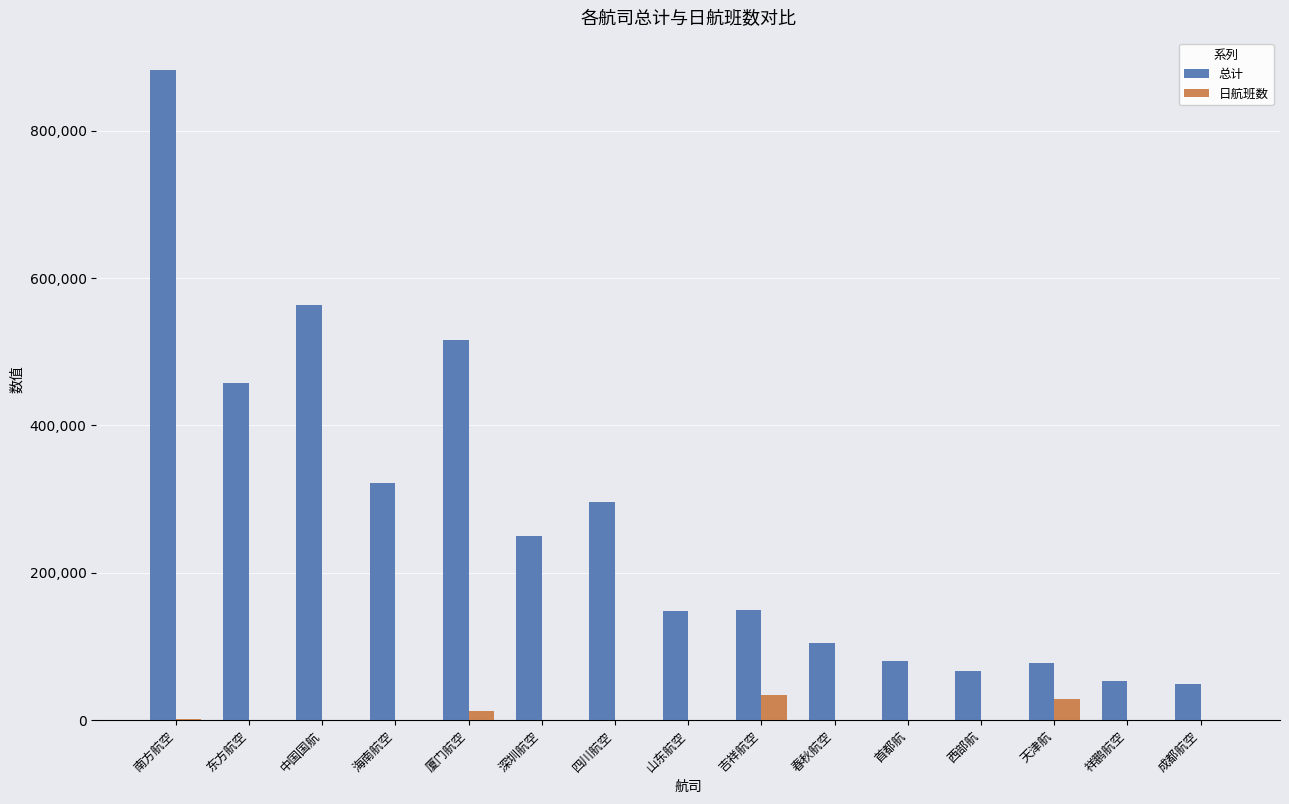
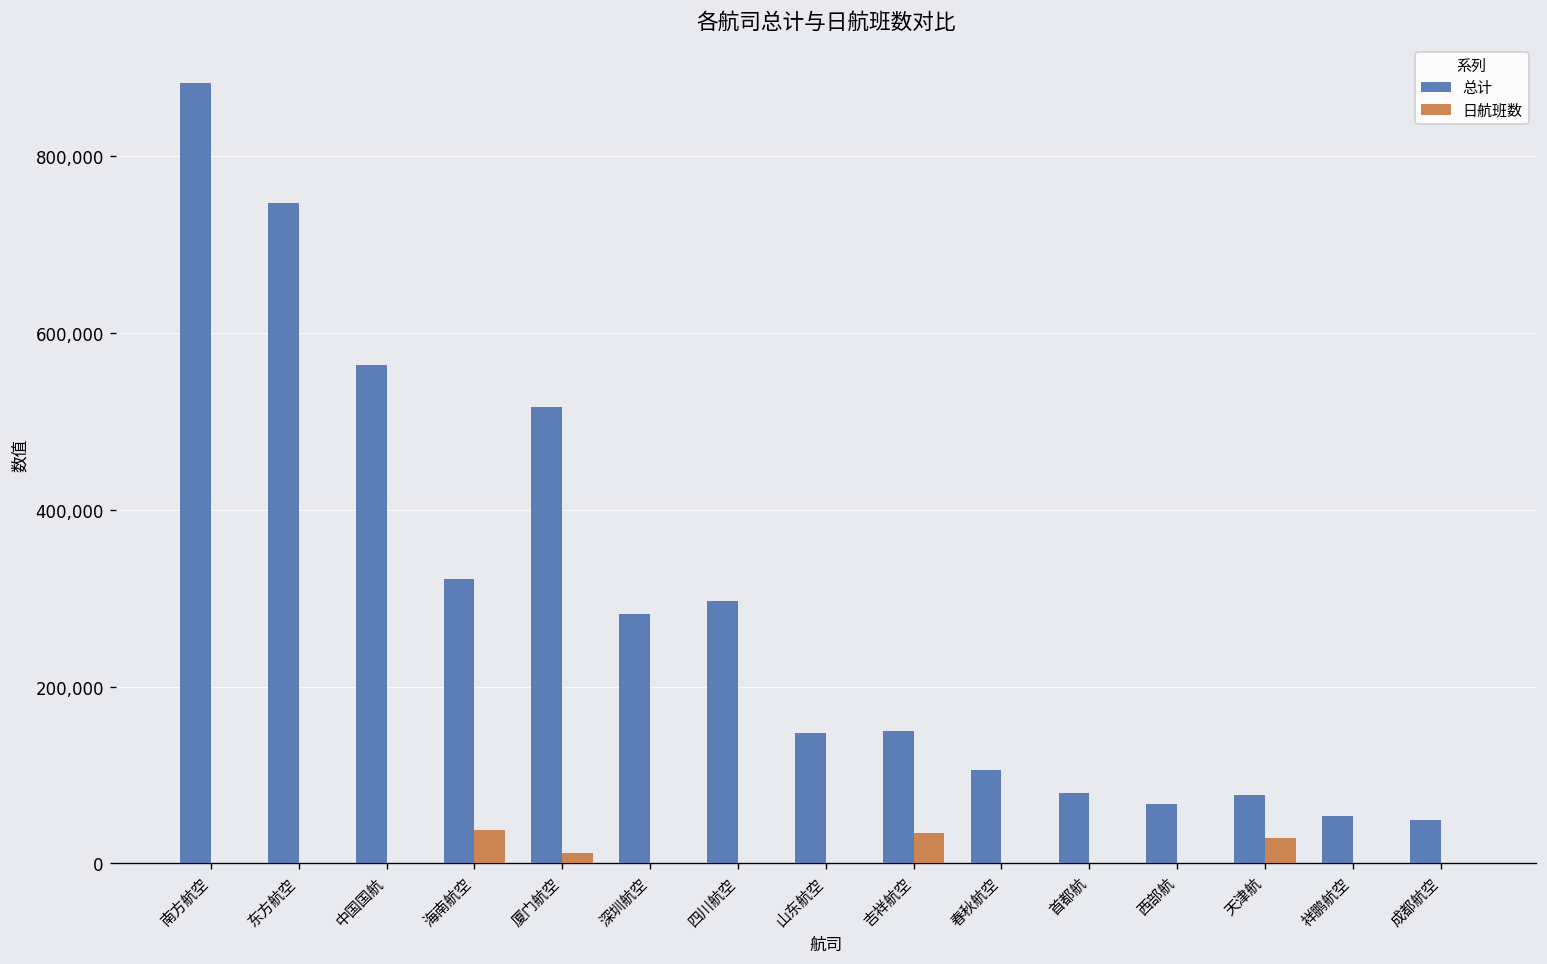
总计, 东方航空: 460,000 -> 750,000
日航班数, 海南航空: 0 -> 40,000
总计, 深圳航空: 250,000 -> 280,000
